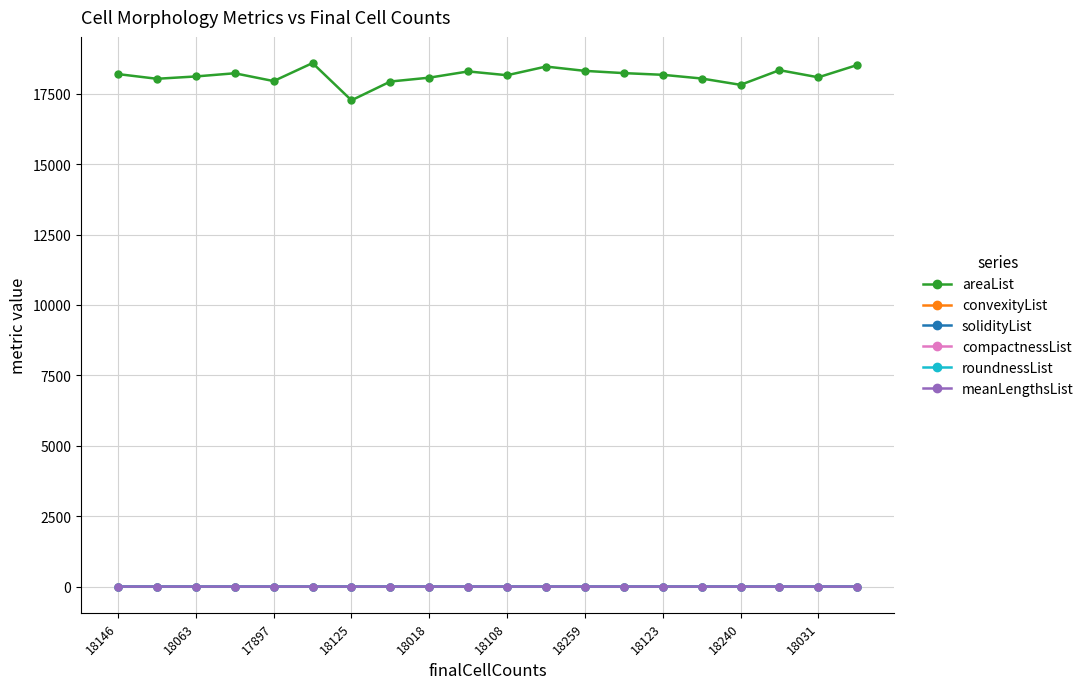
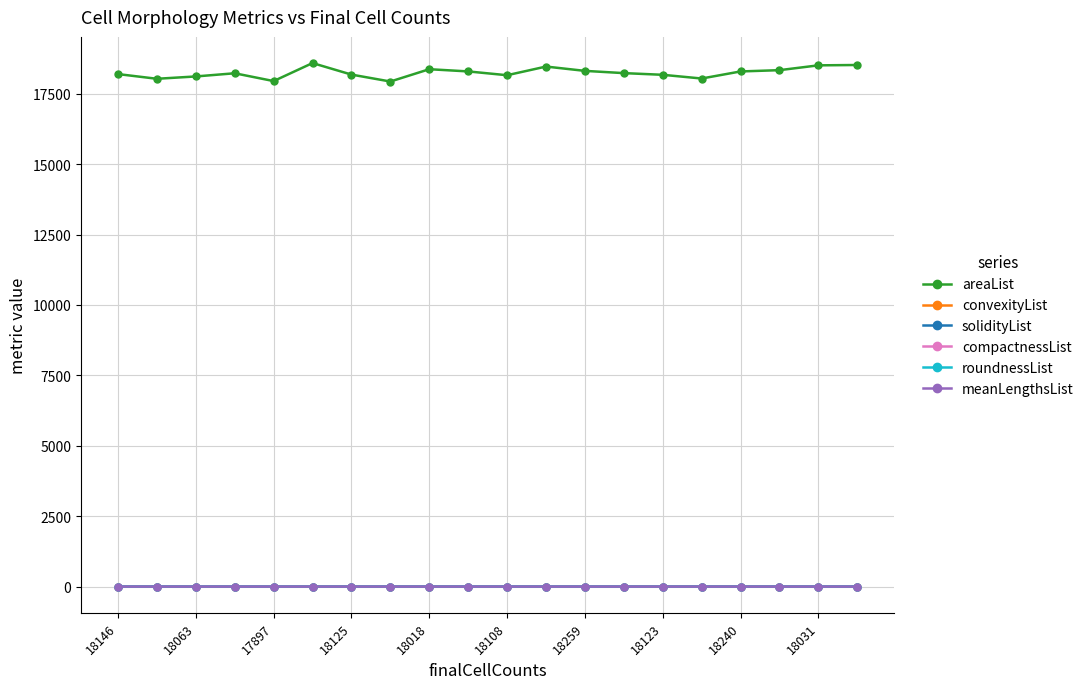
areaList, 18125: 17300 -> 18200
areaList, 18018: 18100 -> 18400
areaList, 18240: 17800 -> 18300
areaList, 18031: 18100 -> 18500
